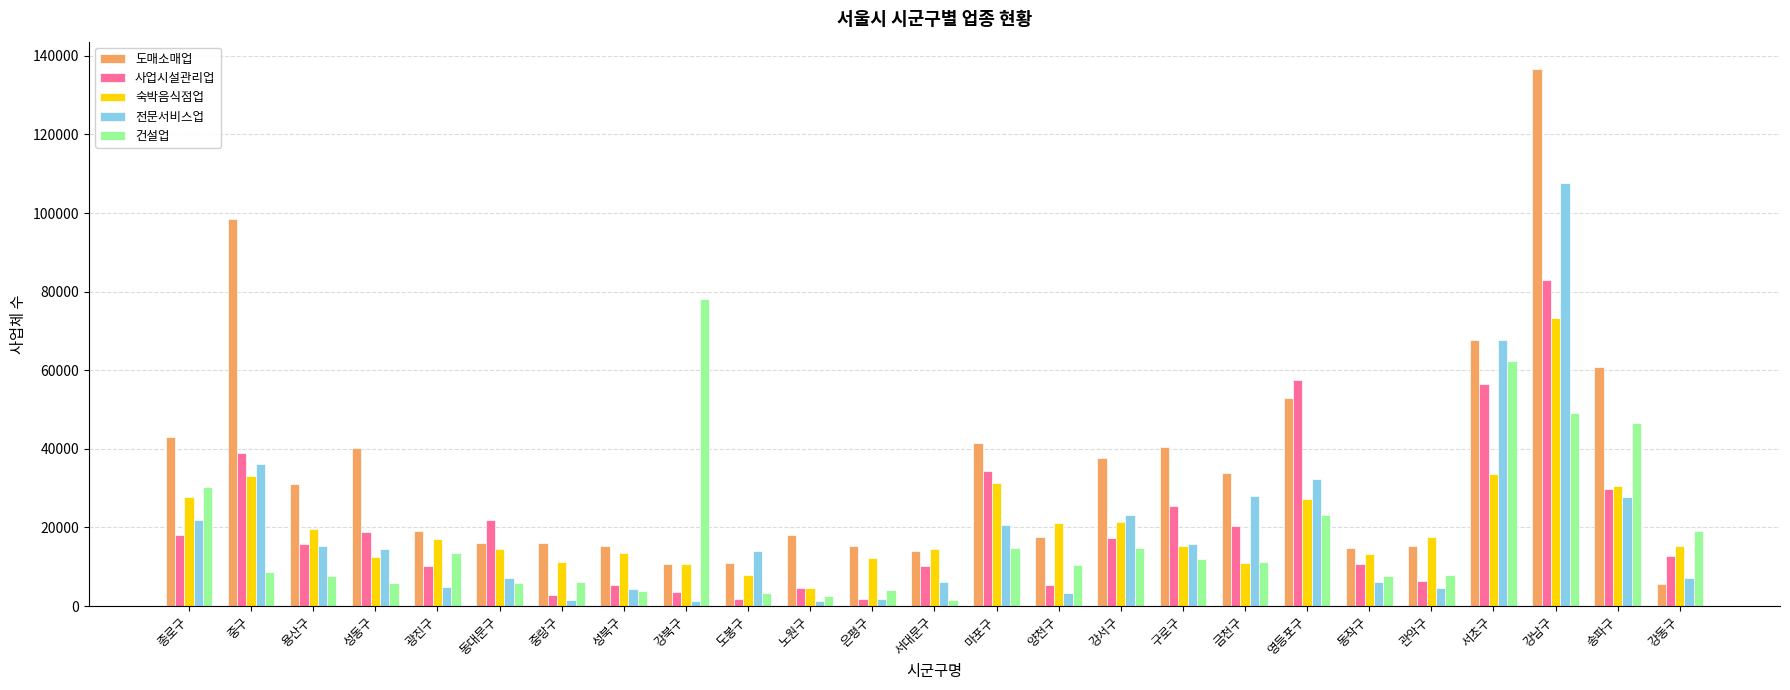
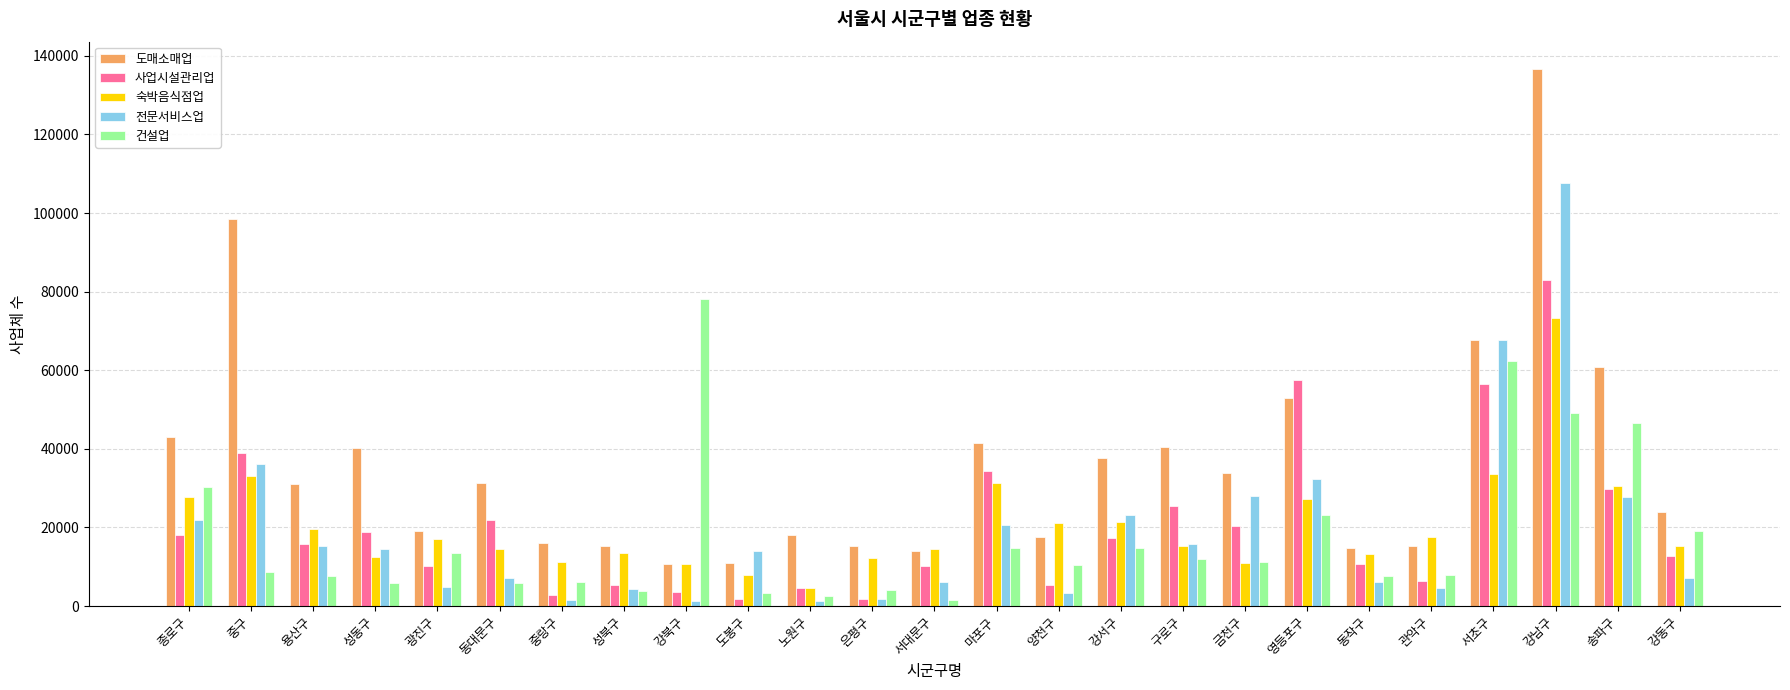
도매소매업, 동대문구: 16000 -> 31000
도매소매업, 강동구: 6000 -> 24000
